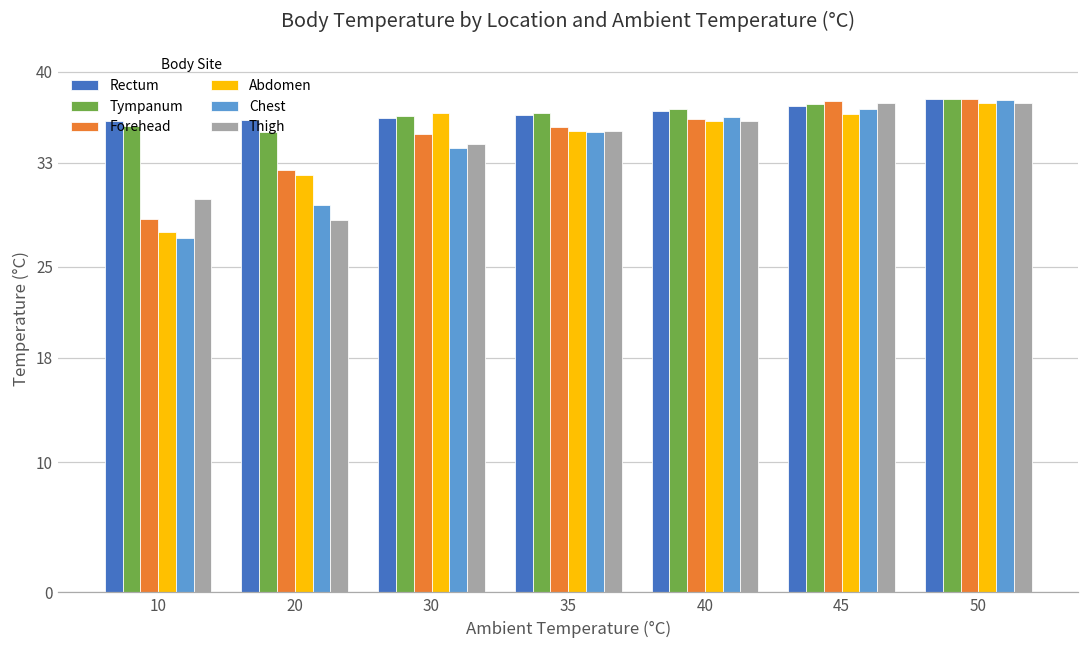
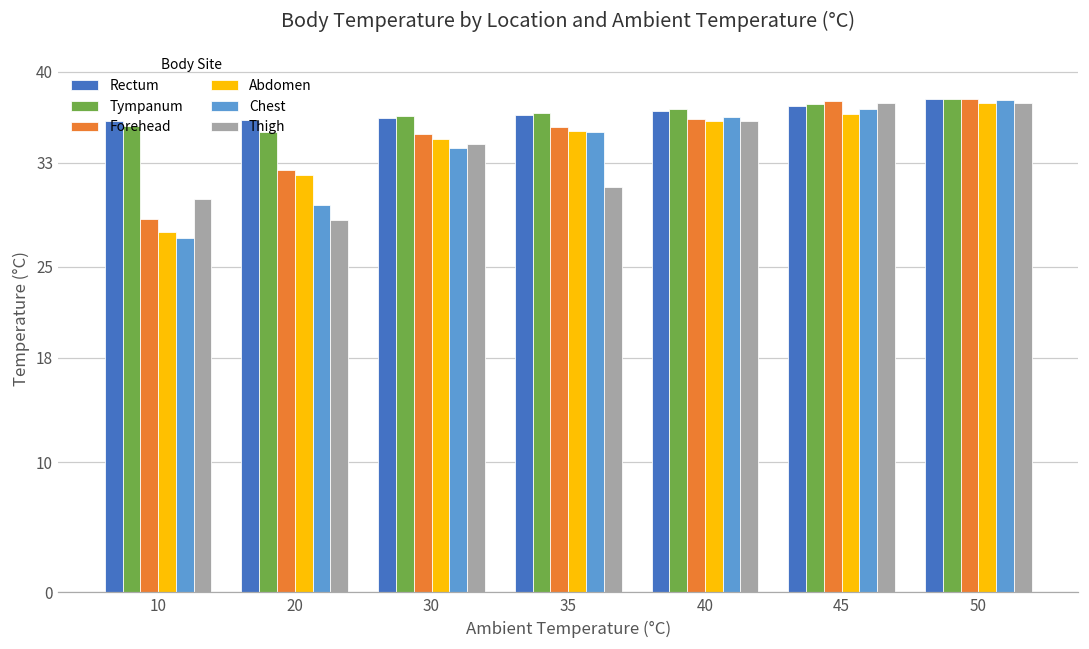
Abdomen, 30: 36.8 -> 34.8
Thigh, 35: 35.5 -> 31.2
